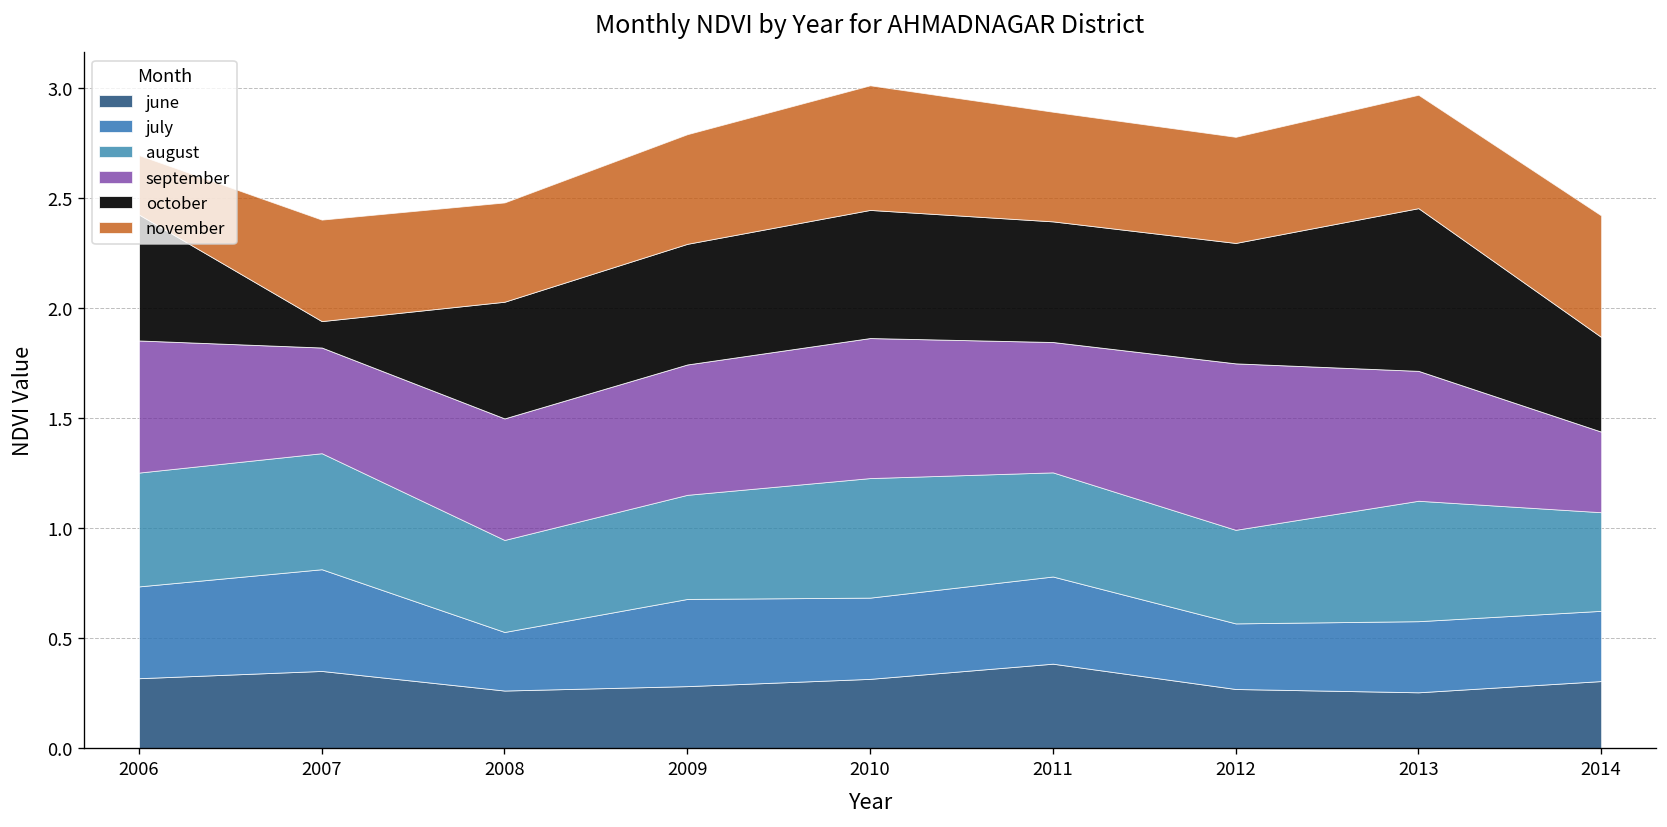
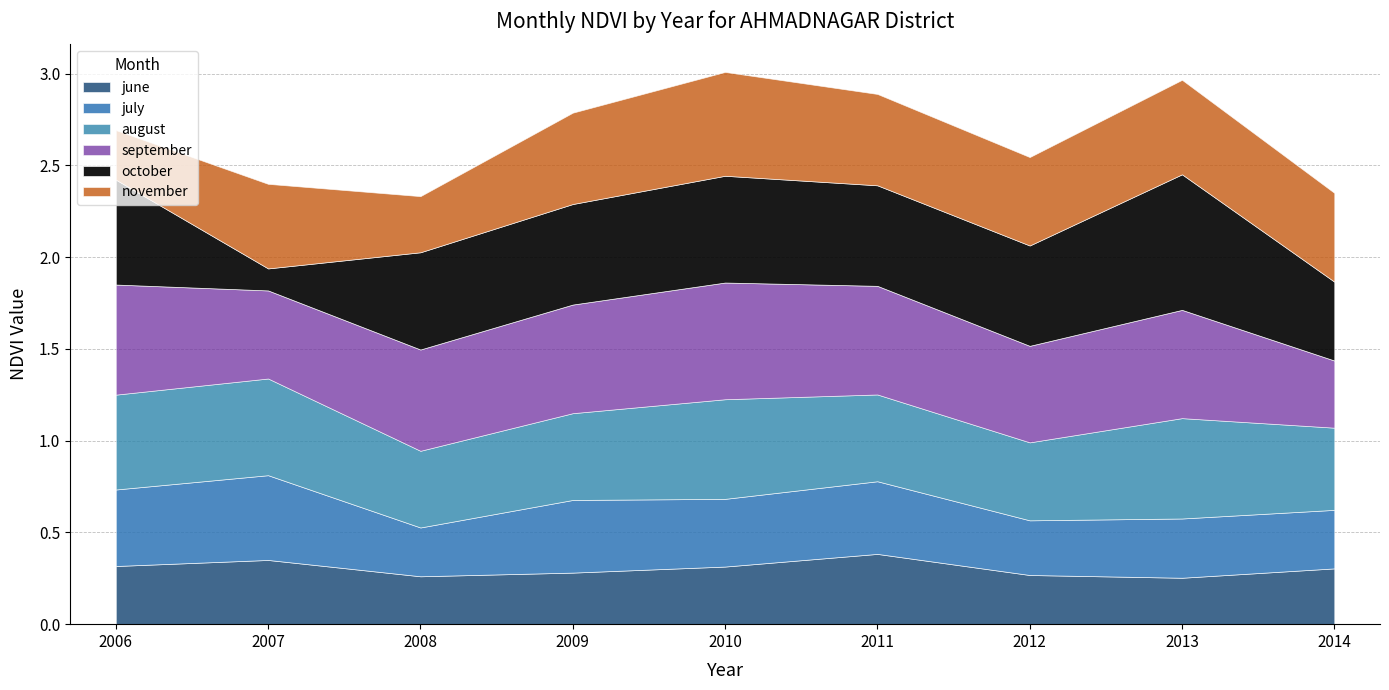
november, 2008: 0.45 -> 0.31
september, 2012: 0.76 -> 0.53
november, 2014: 0.55 -> 0.48
